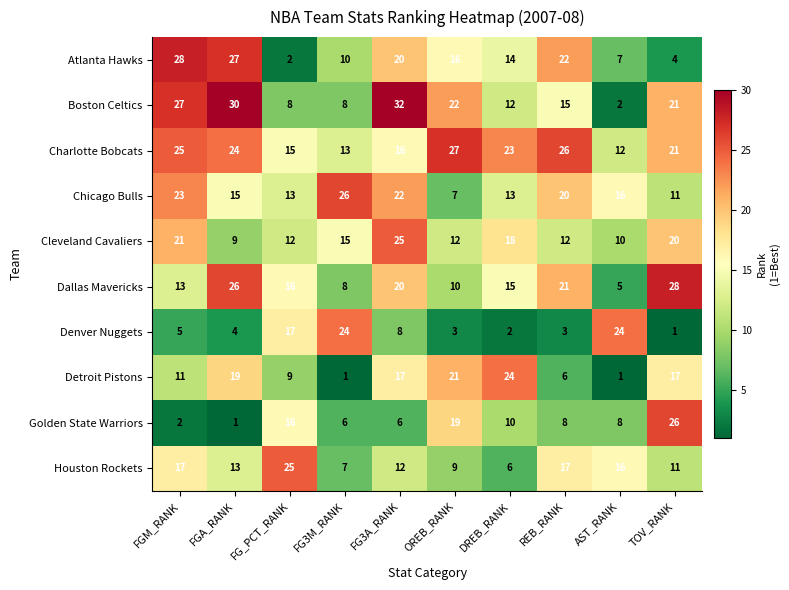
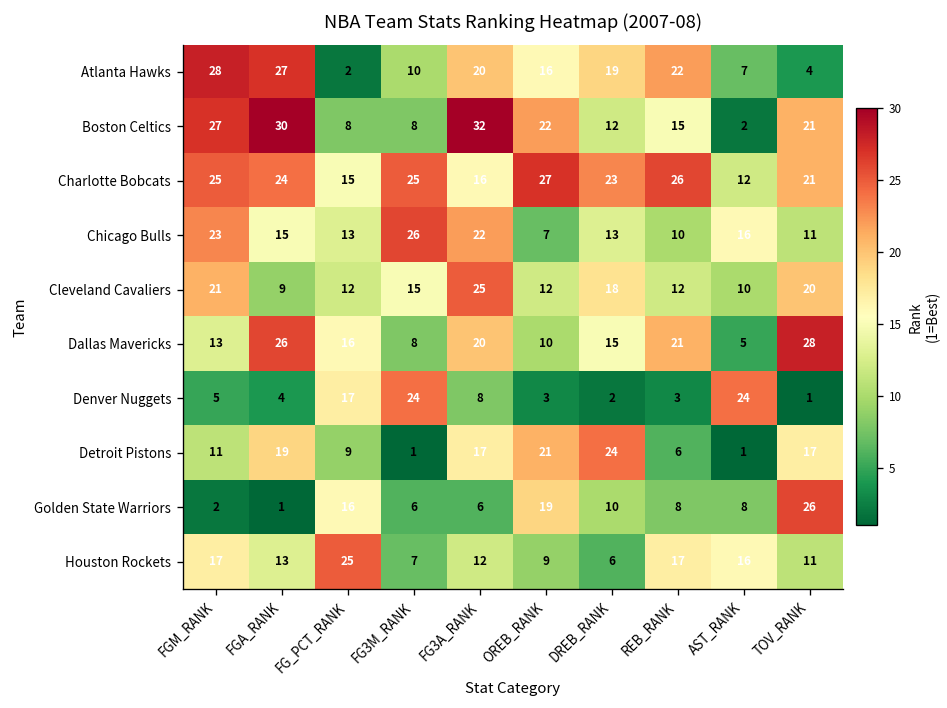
Atlanta Hawks, DREB_RANK: 14 -> 19
Charlotte Bobcats, FG3M_RANK: 13 -> 25
Chicago Bulls, REB_RANK: 20 -> 10
